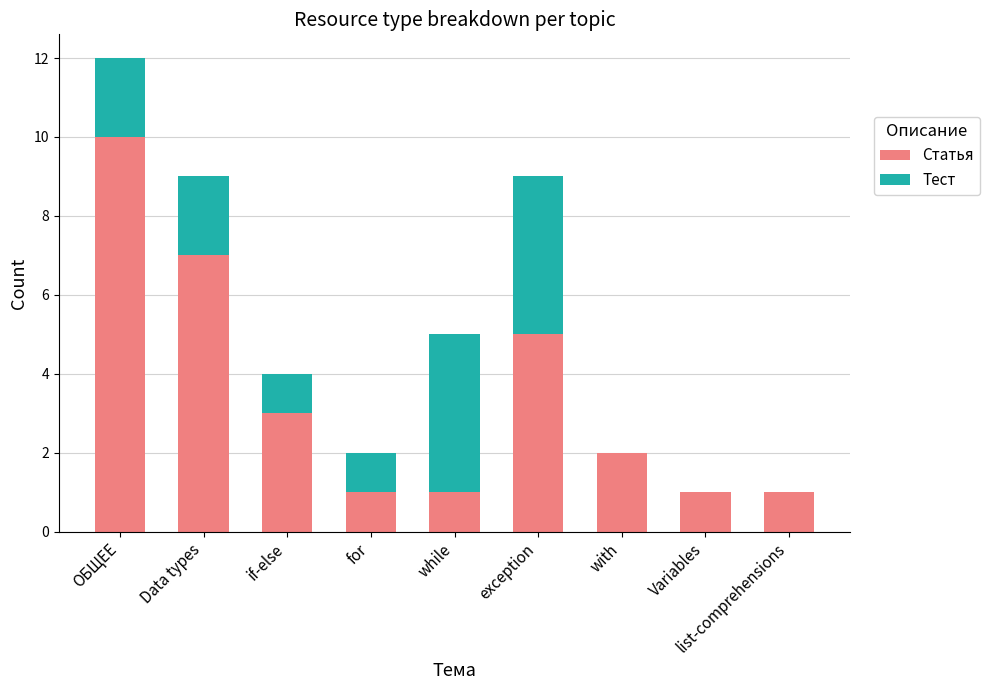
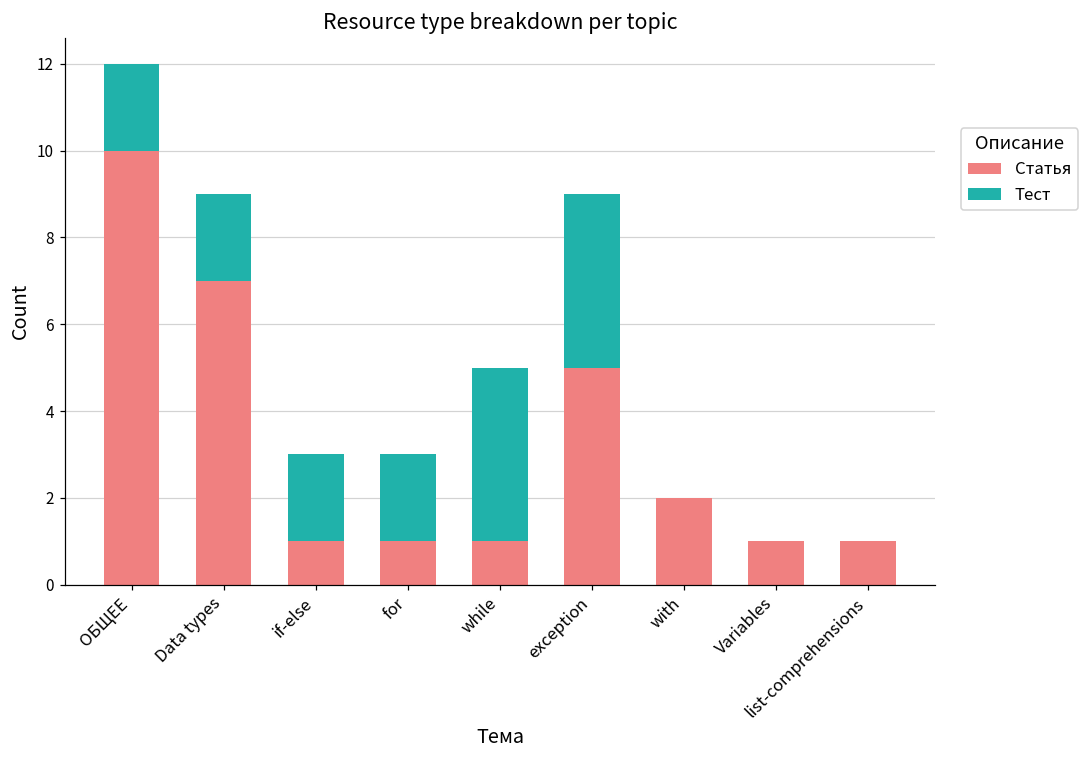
Статья, if-else: 3 -> 1
Тест, if-else: 1 -> 2
Тест, for: 1 -> 2
